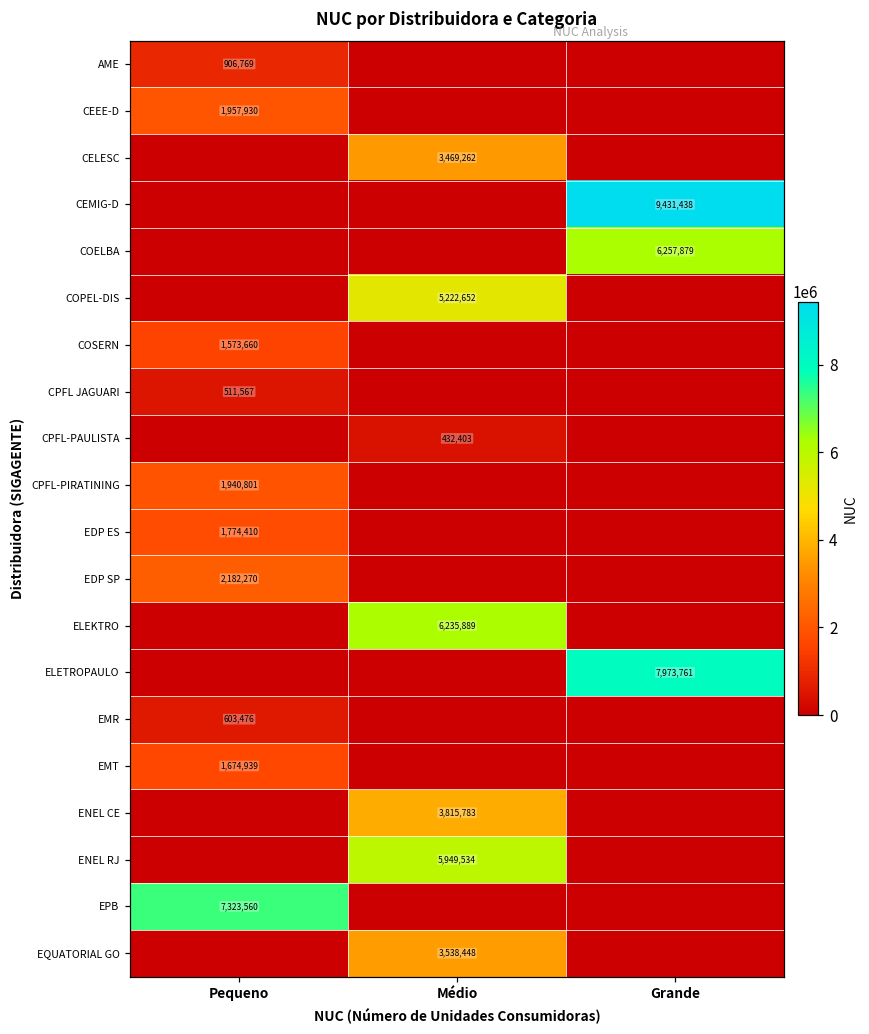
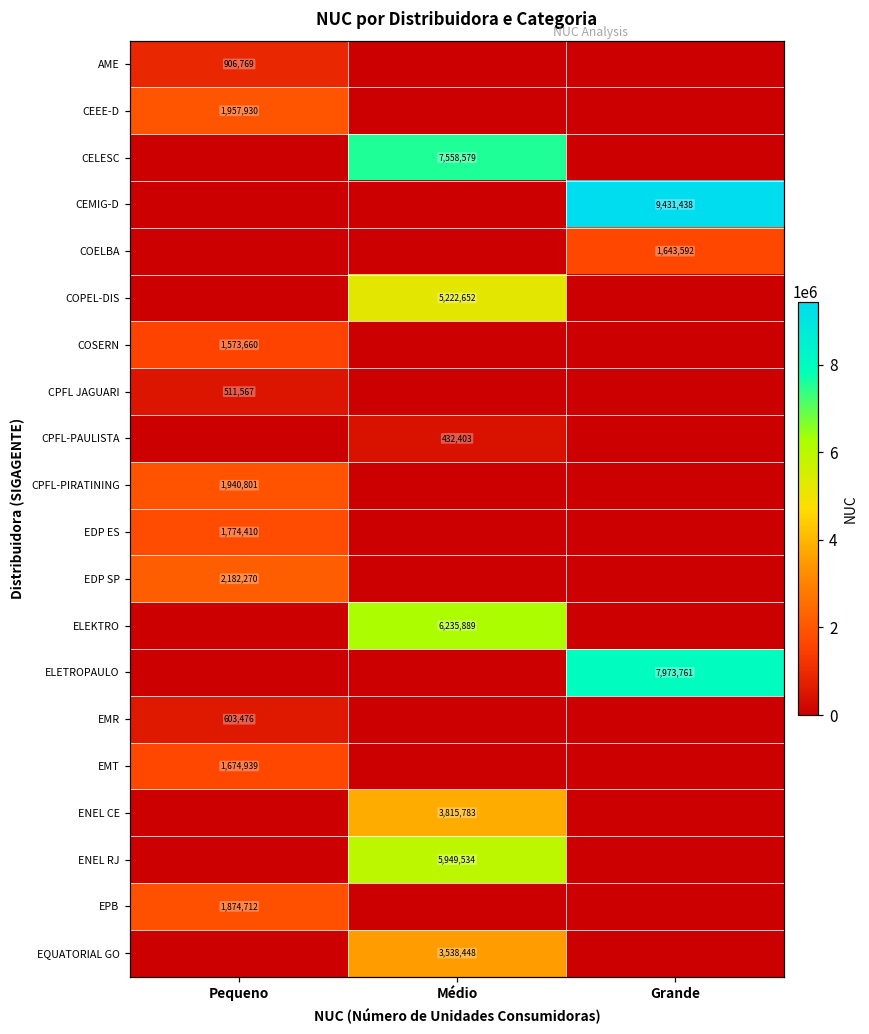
CELESC, Médio: 3,469,262 -> 7,558,579
COELBA, Grande: 6,257,879 -> 1,643,592
EPB, Pequeno: 7,323,560 -> 1,874,712
